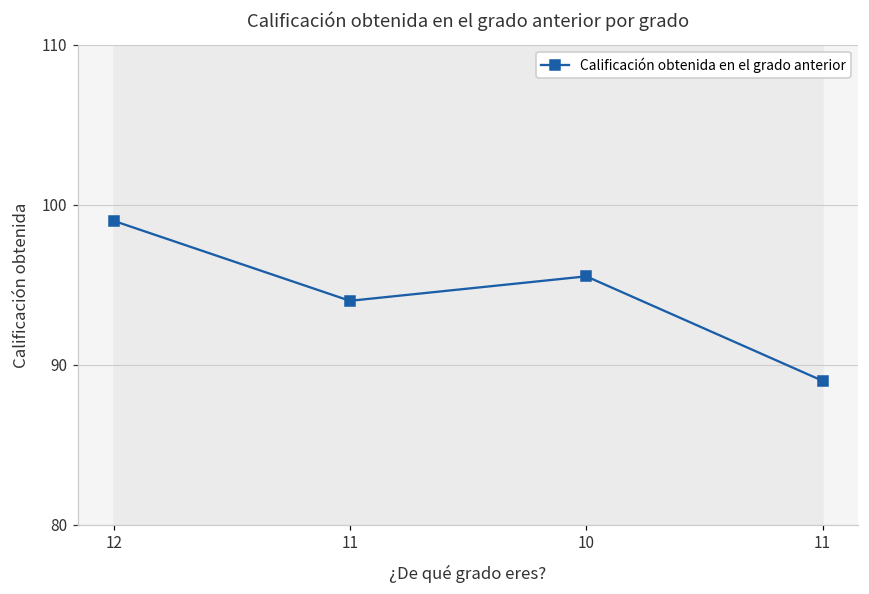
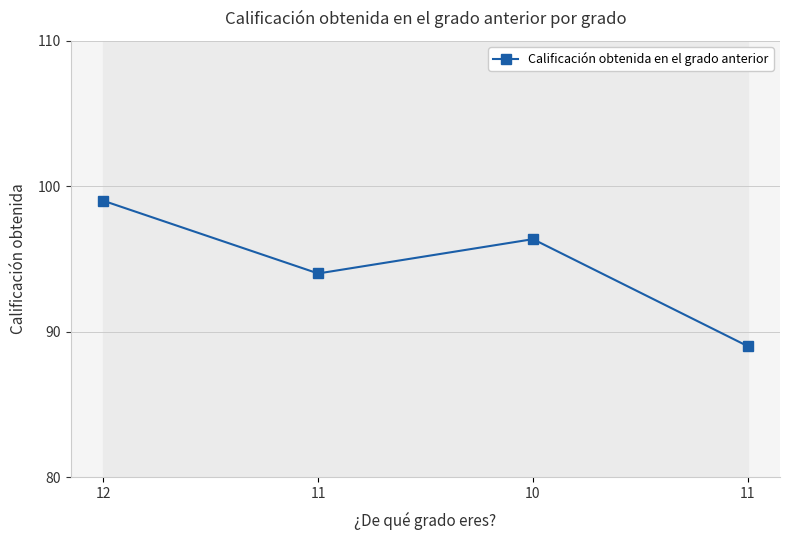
Calificación obtenida en el grado anterior, 10: 95.5 -> 96.4
